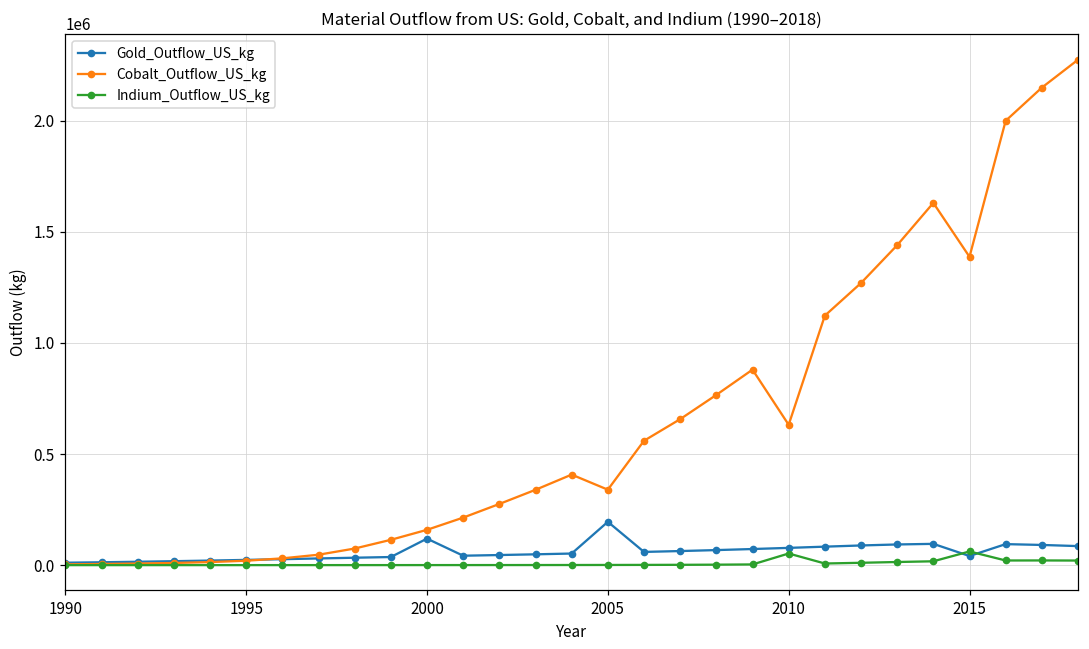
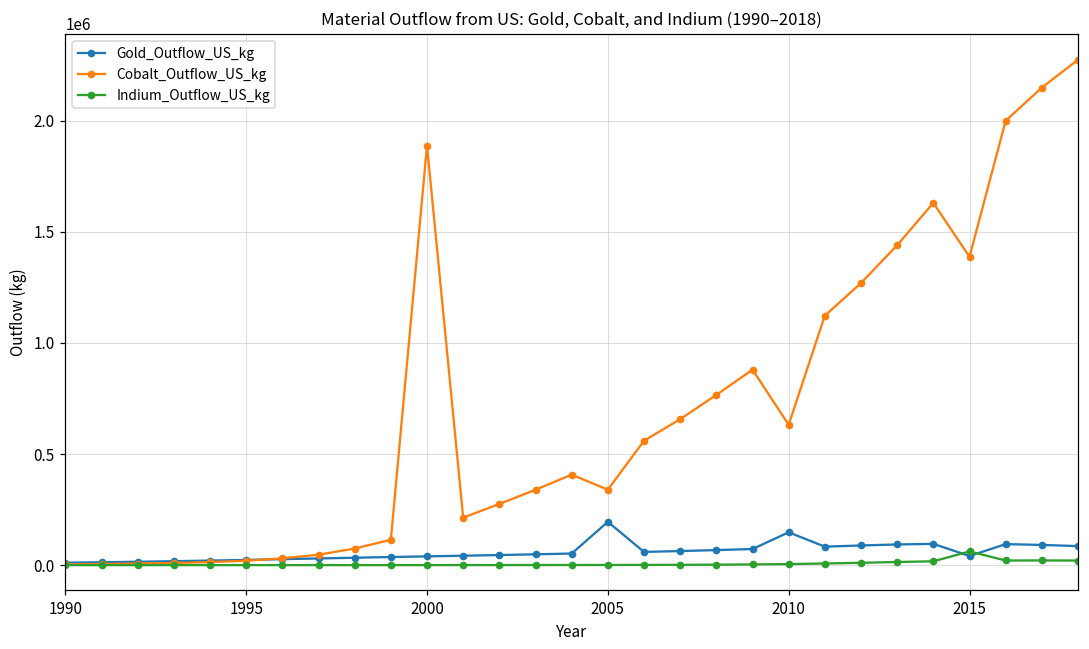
Gold_Outflow_US_kg, 2000: 120000 -> 40000
Cobalt_Outflow_US_kg, 2000: 160000 -> 1890000
Gold_Outflow_US_kg, 2010: 80000 -> 150000
Indium_Outflow_US_kg, 2010: 50000 -> 0
